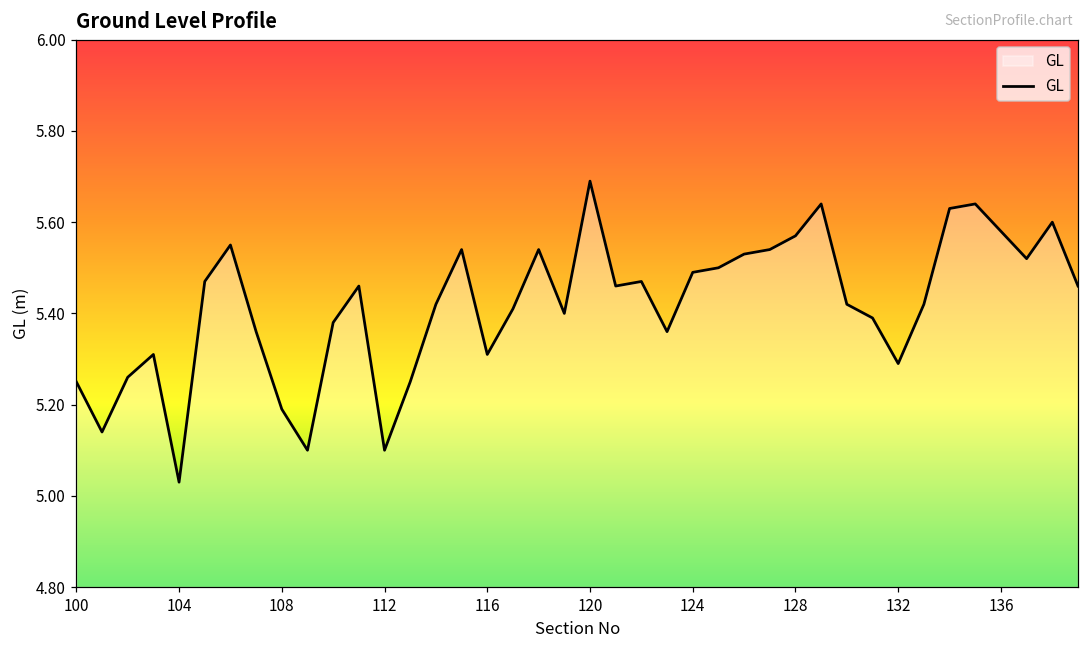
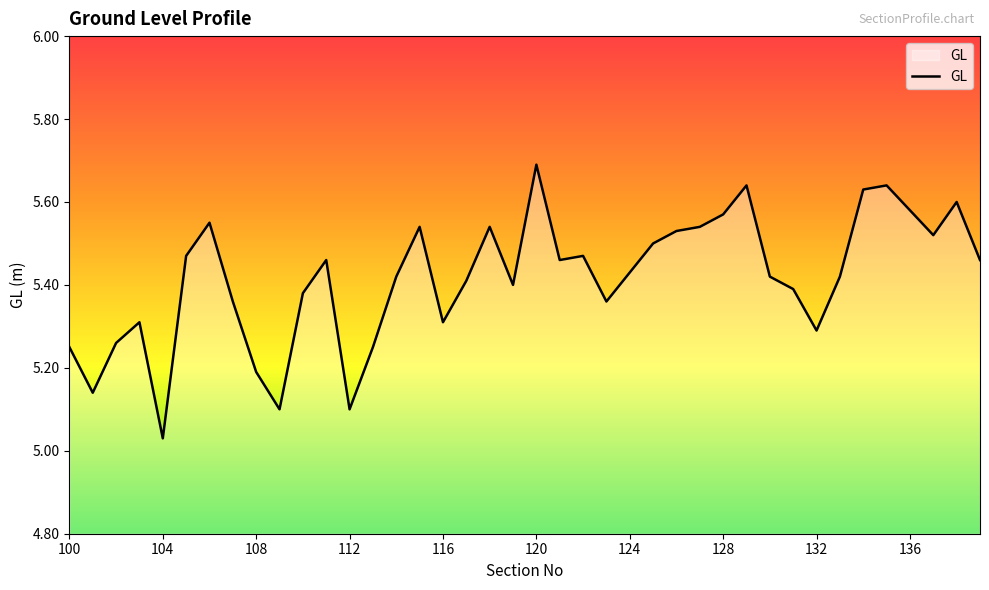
124: 5.49 -> 5.43
